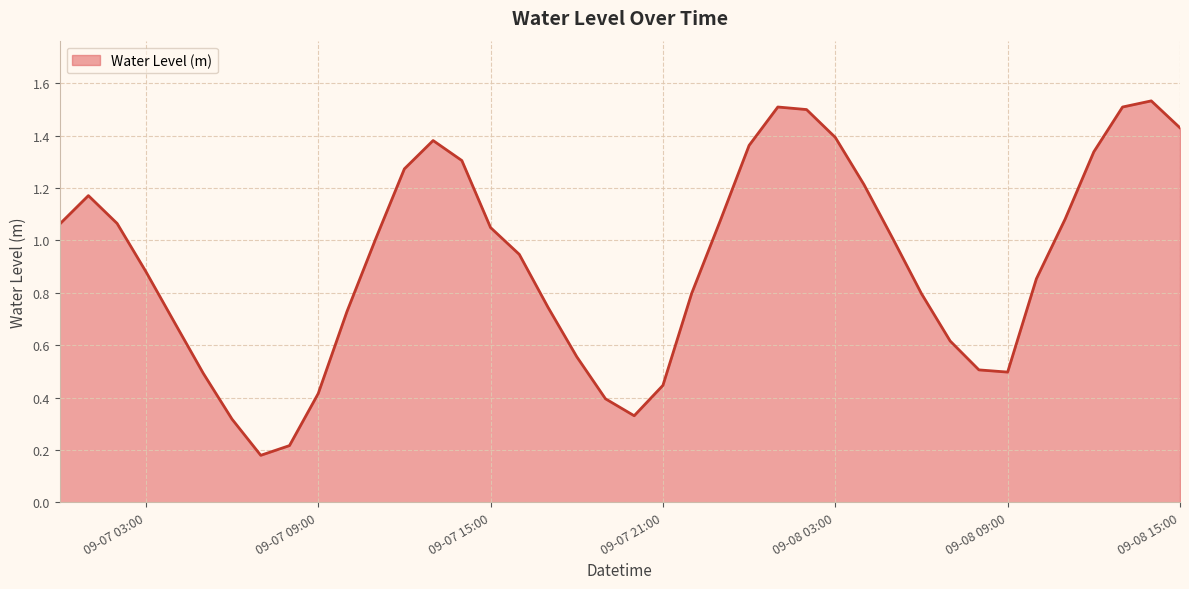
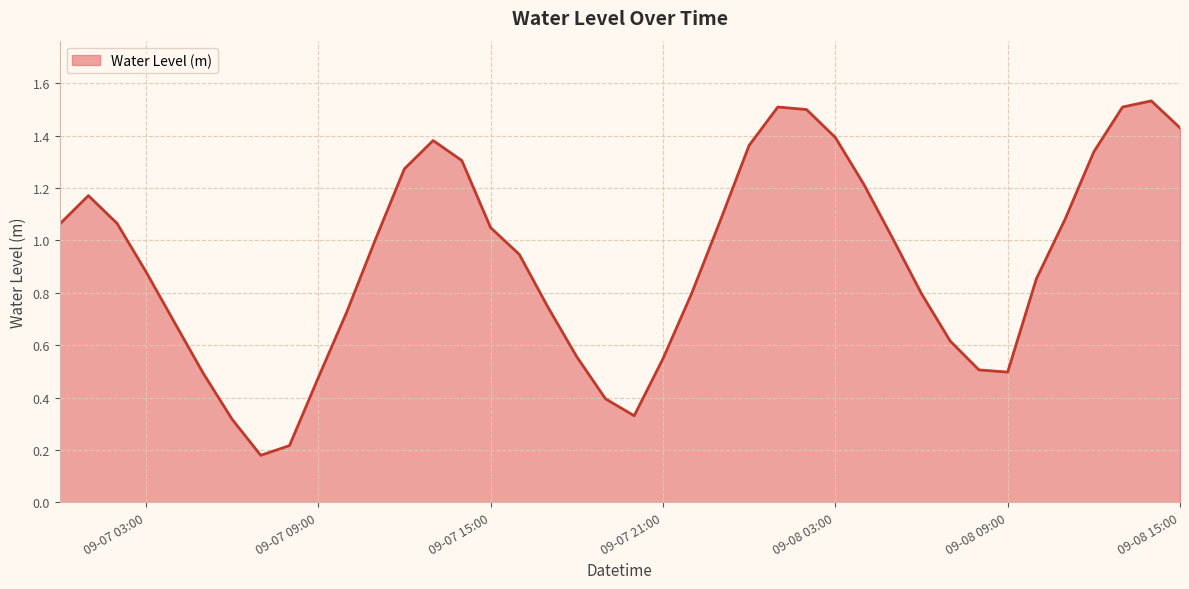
09-07 09:00: 0.42 -> 0.48
09-07 21:00: 0.45 -> 0.55
